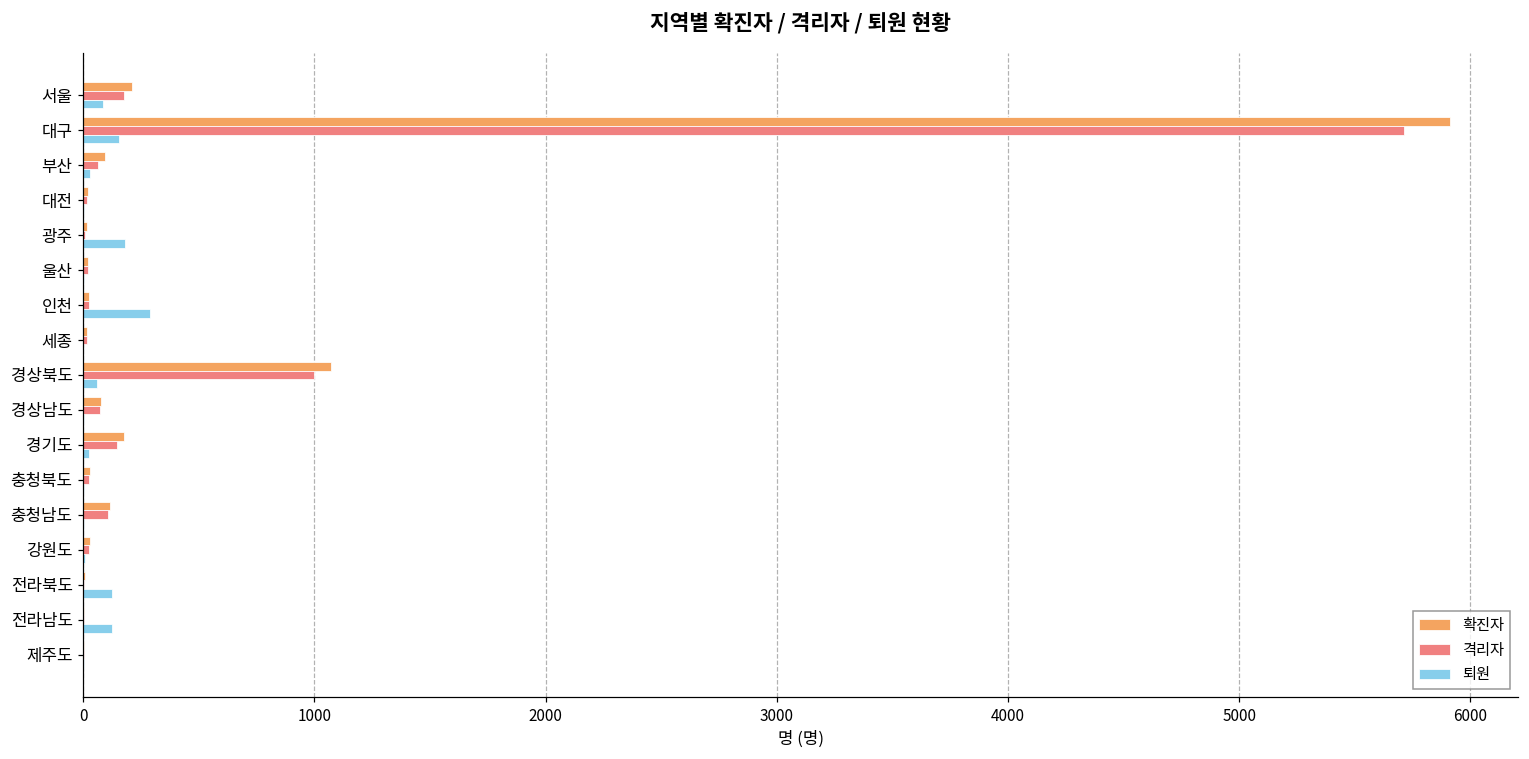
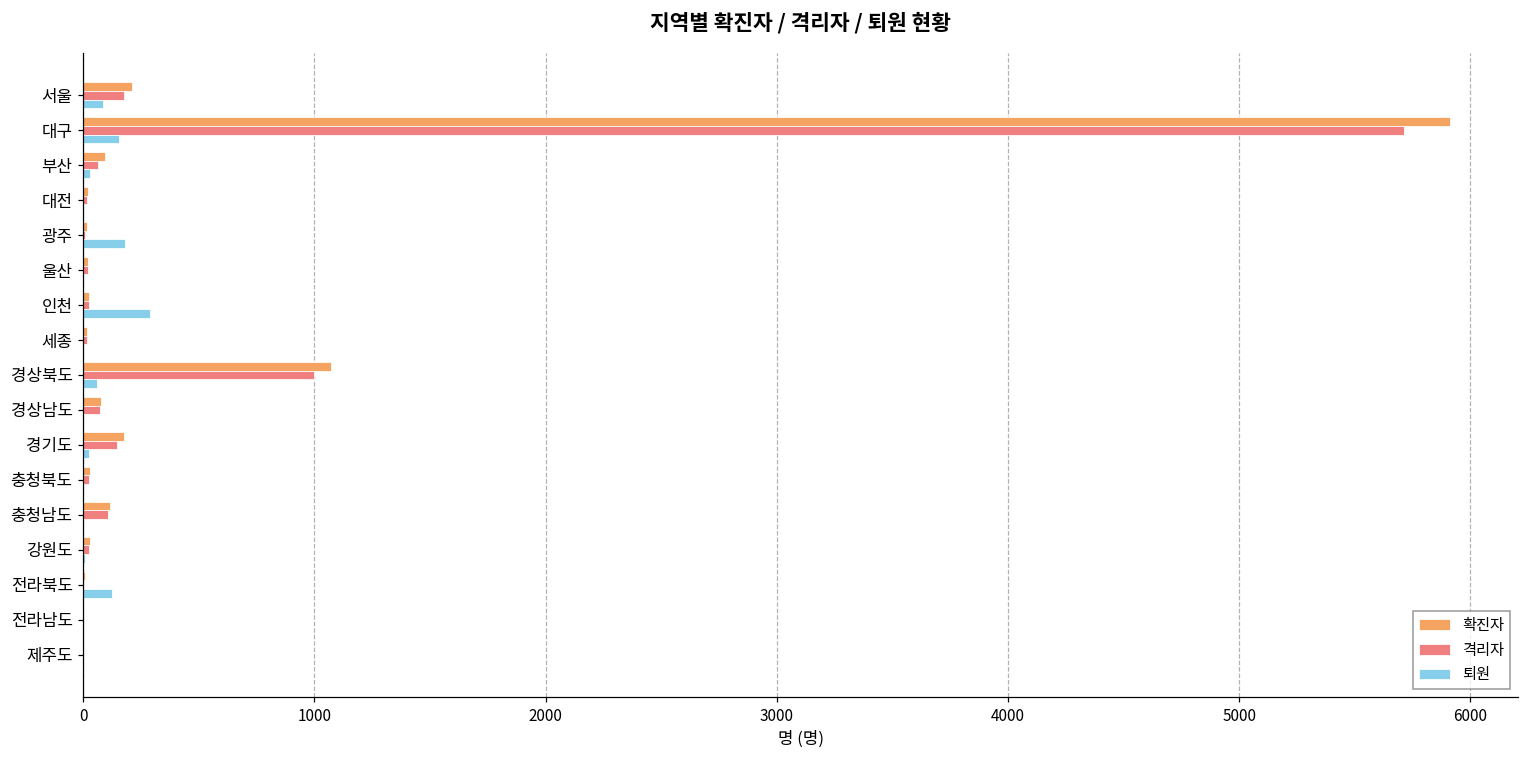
퇴원, 전라남도: 120 -> 0
